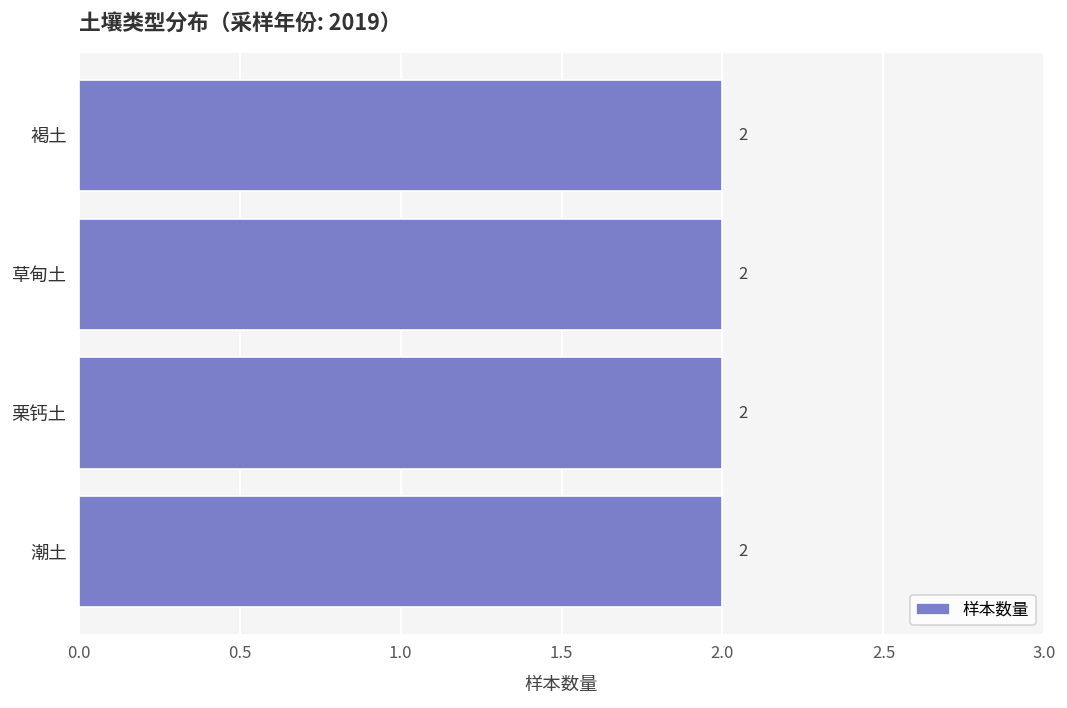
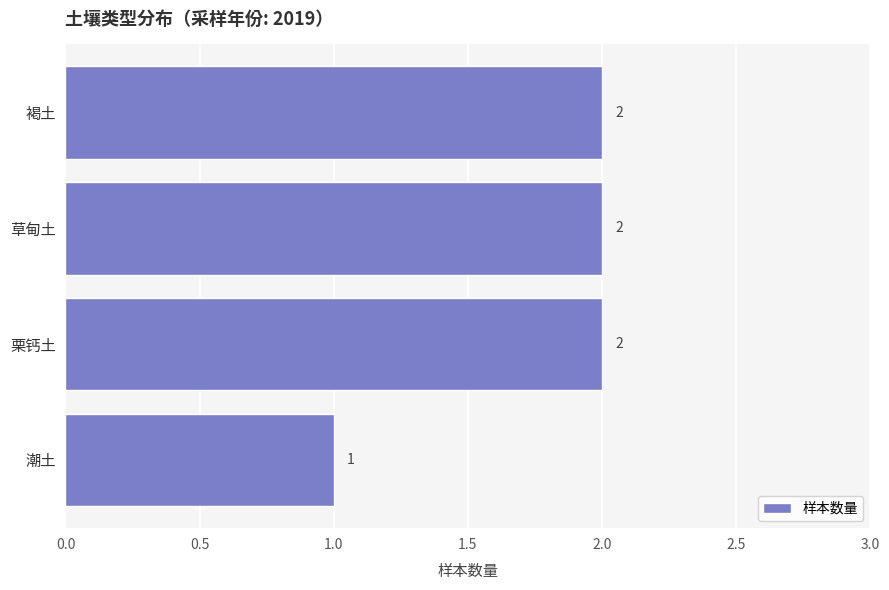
潮土: 2 -> 1
